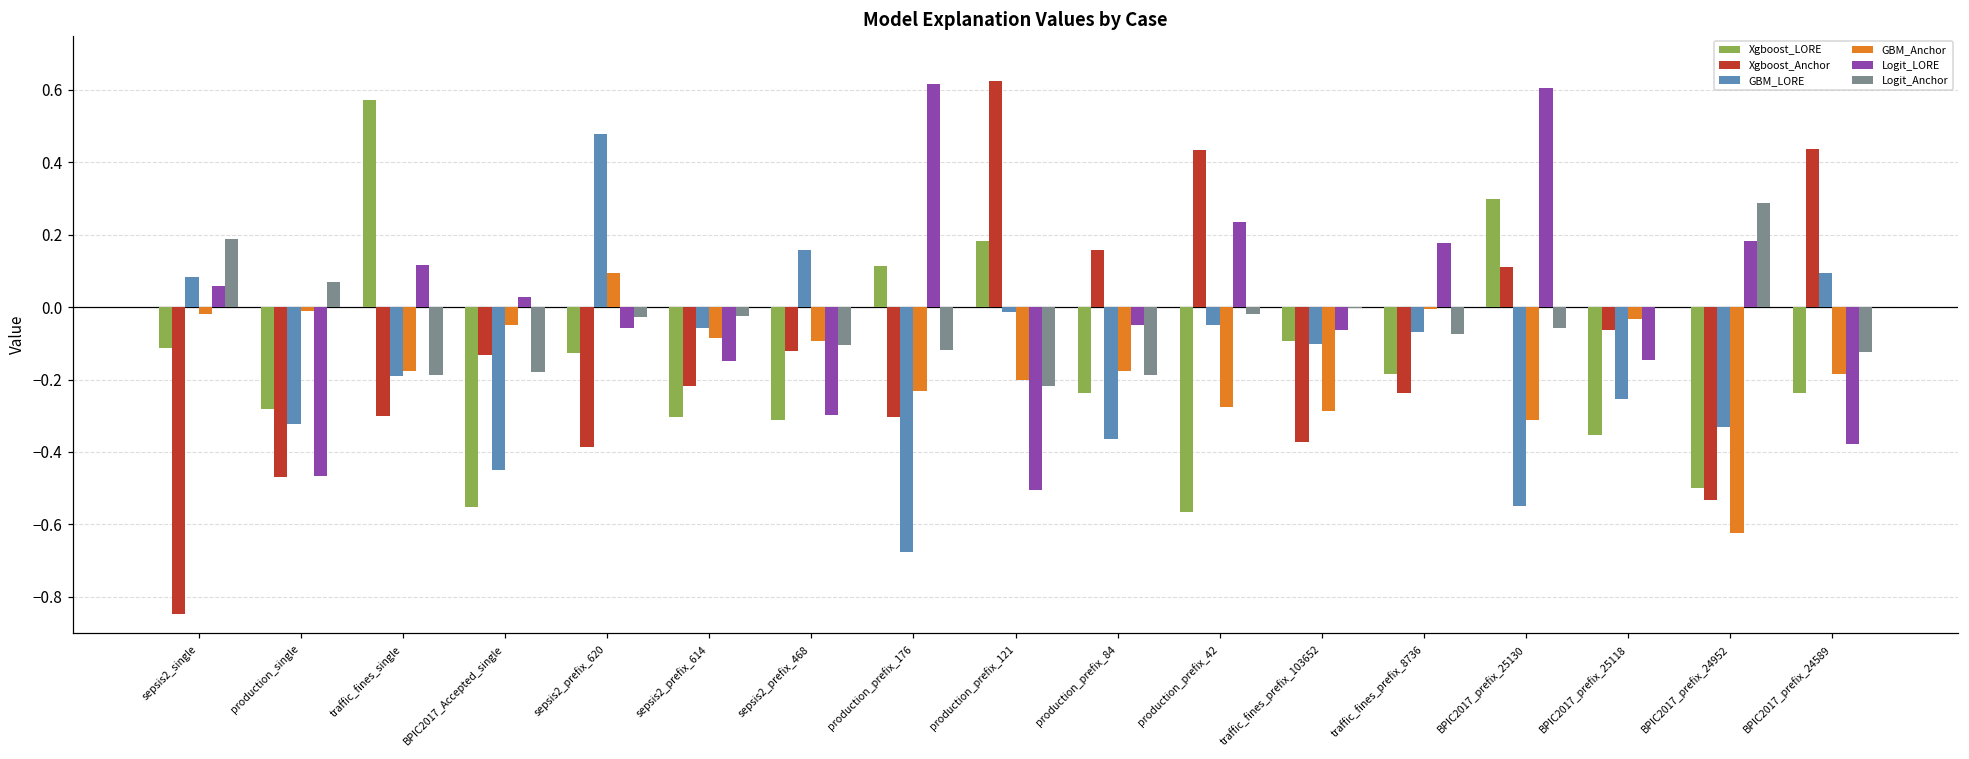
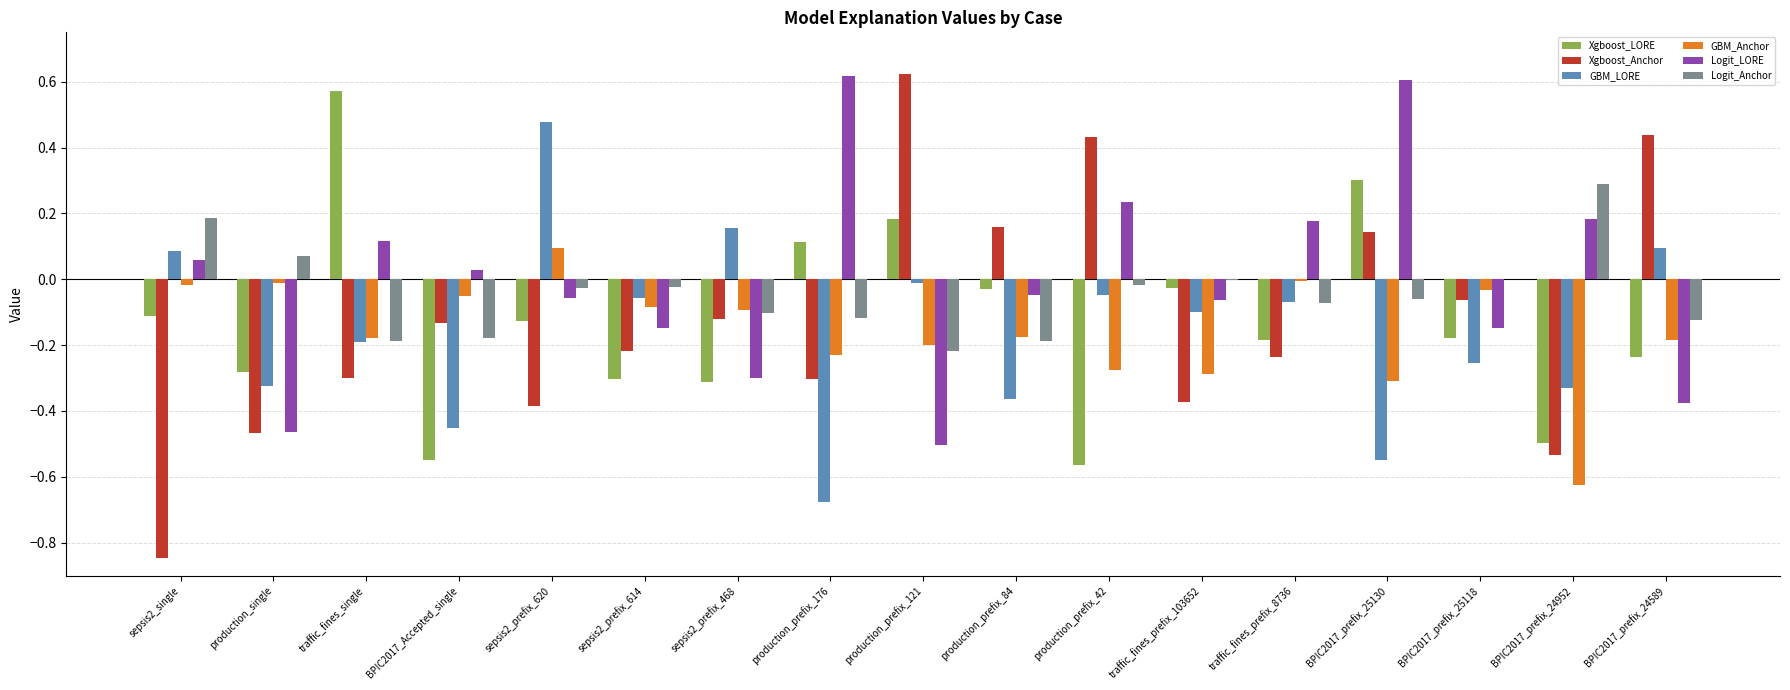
Xgboost_LORE, production_prefix_84: -0.24 -> -0.03
Xgboost_LORE, traffic_fines_prefix_103652: -0.09 -> -0.03
Xgboost_Anchor, BPIC2017_prefix_25130: 0.11 -> 0.14
Xgboost_LORE, BPIC2017_prefix_25118: -0.35 -> -0.18
